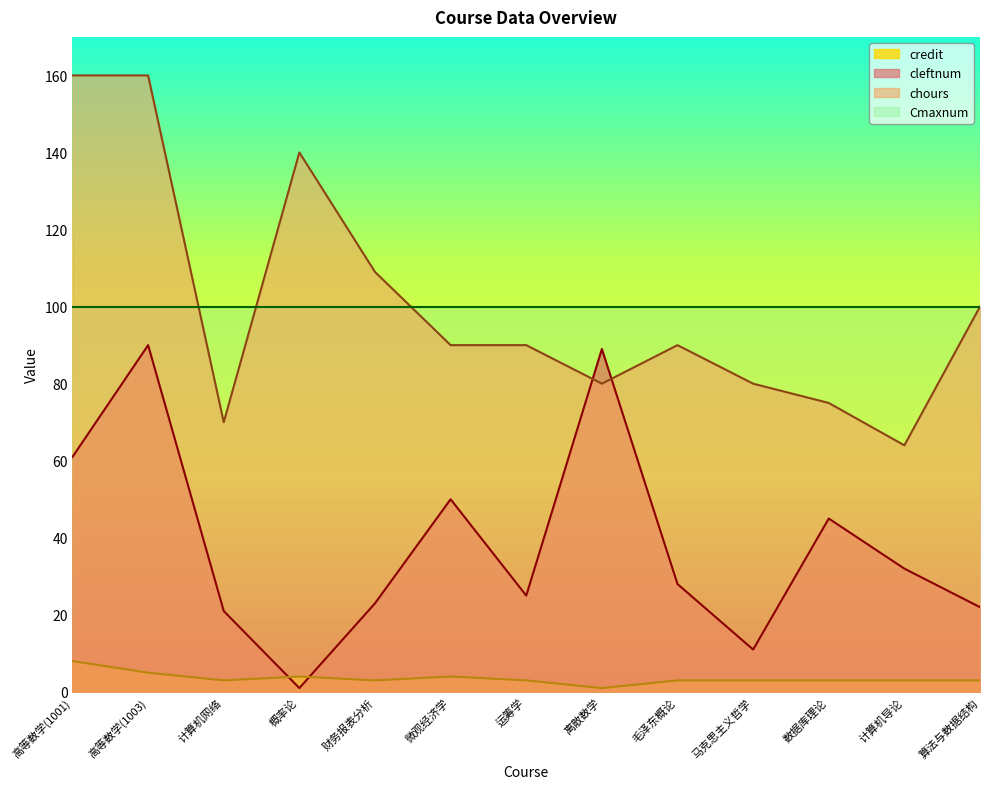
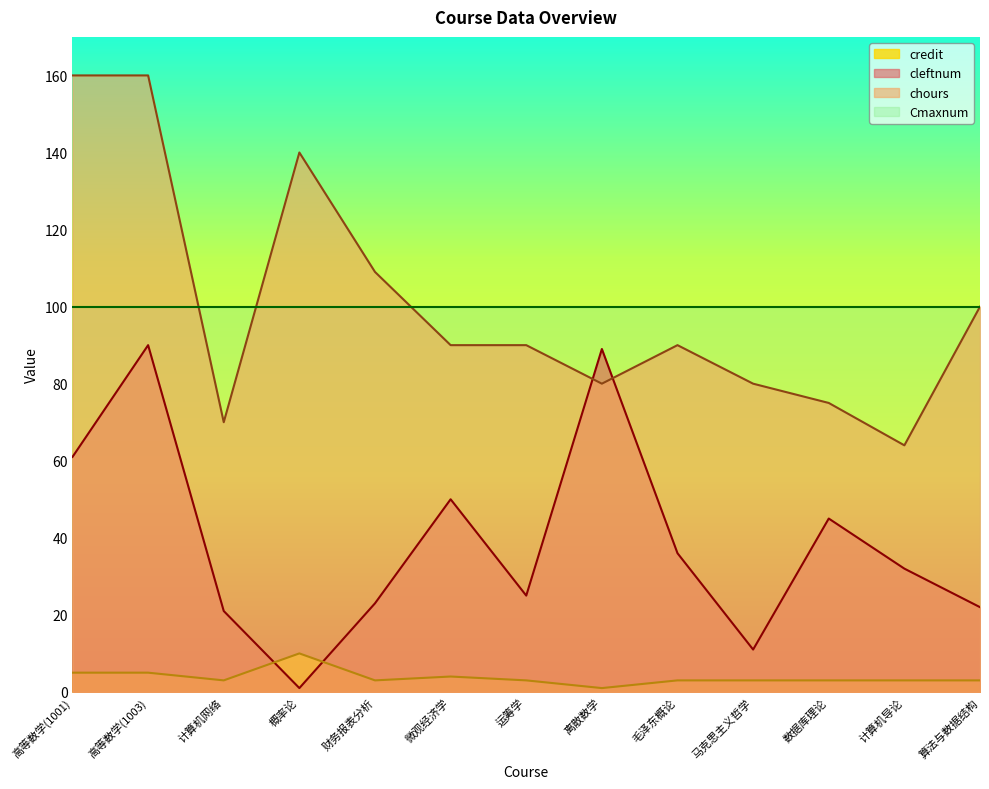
credit, 高等数学(1001): 8 -> 5
credit, 概率论: 4 -> 10
cleftnum, 毛泽东概论: 28 -> 36
